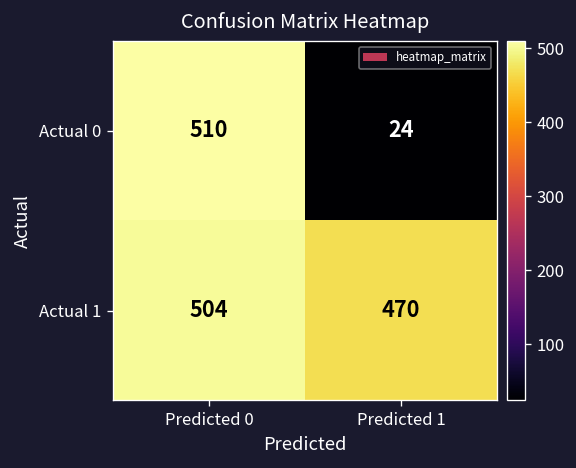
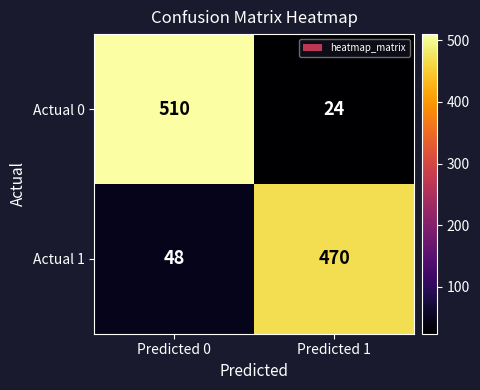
Actual 1, Predicted 0: 504 -> 48
